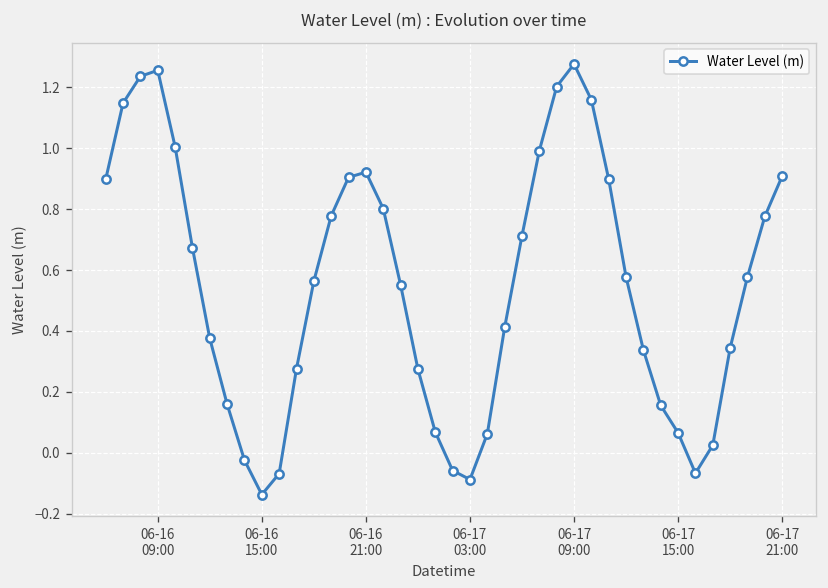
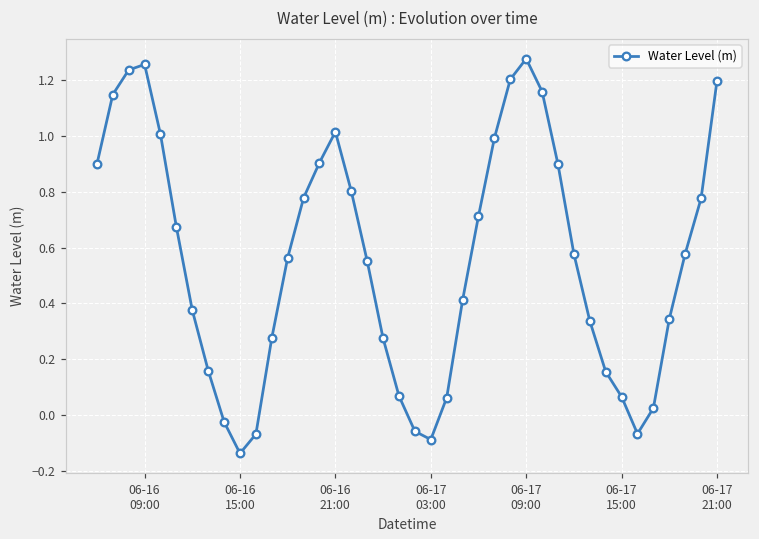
06-16 21:00: 0.92 -> 1.01
06-17 21:00: 0.91 -> 1.20
